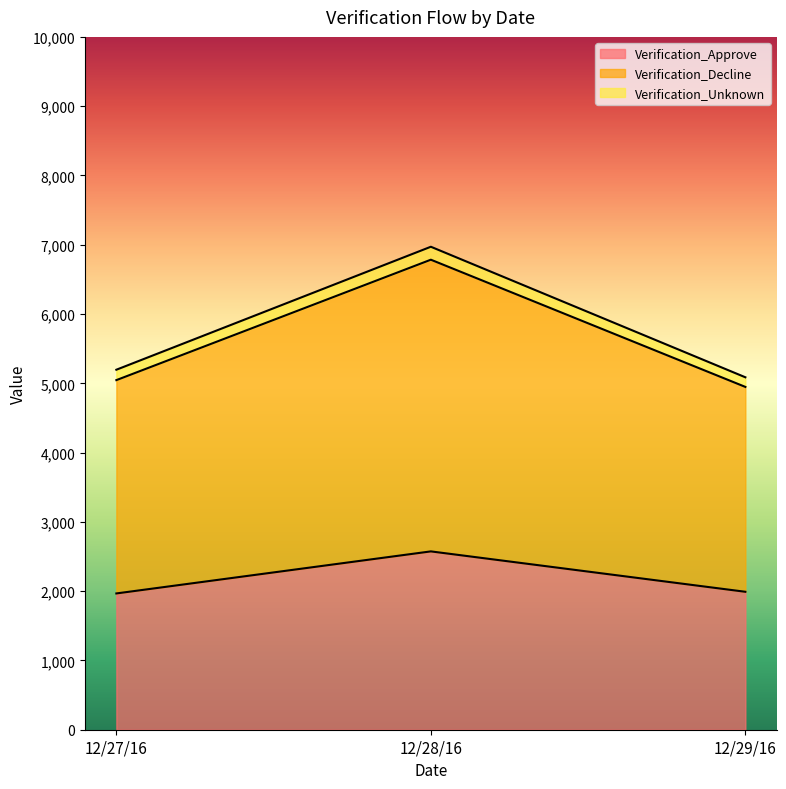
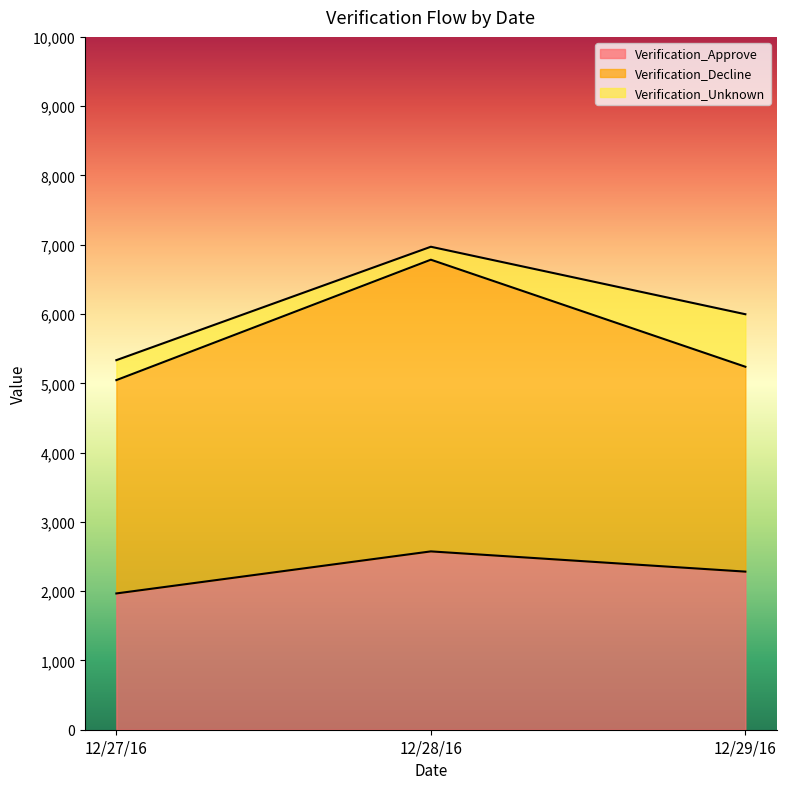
Verification_Unknown, 12/27/16: 200 -> 300
Verification_Approve, 12/29/16: 2,000 -> 2,300
Verification_Unknown, 12/29/16: 100 -> 800
